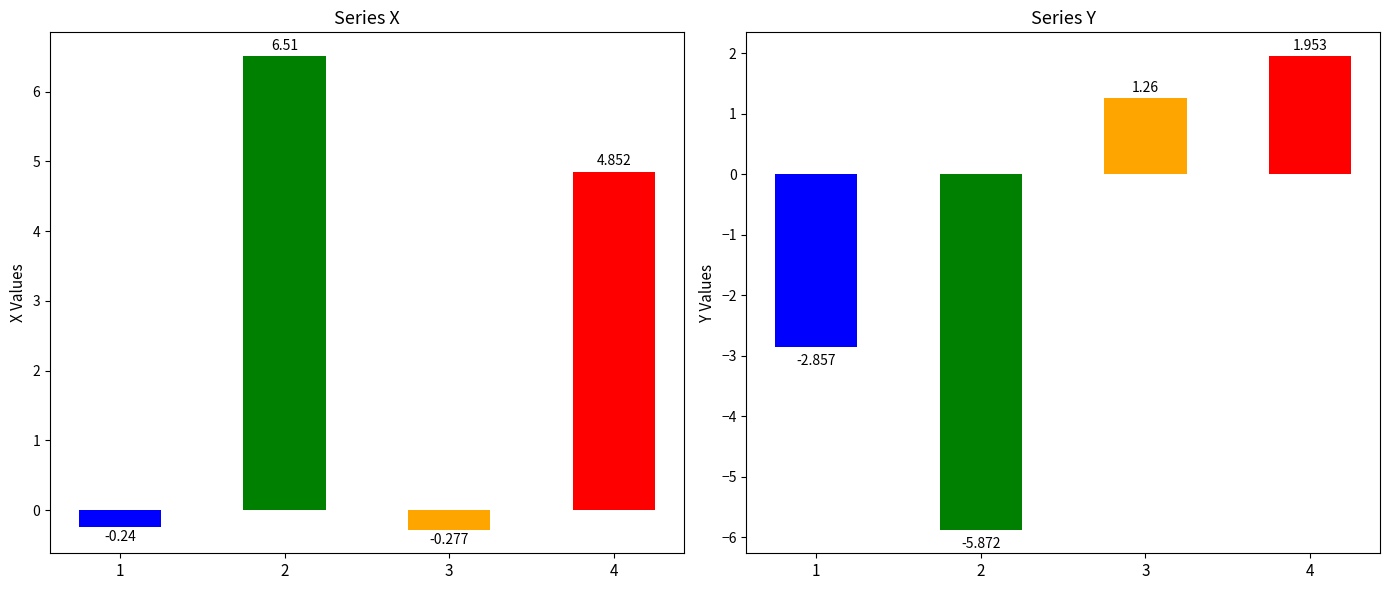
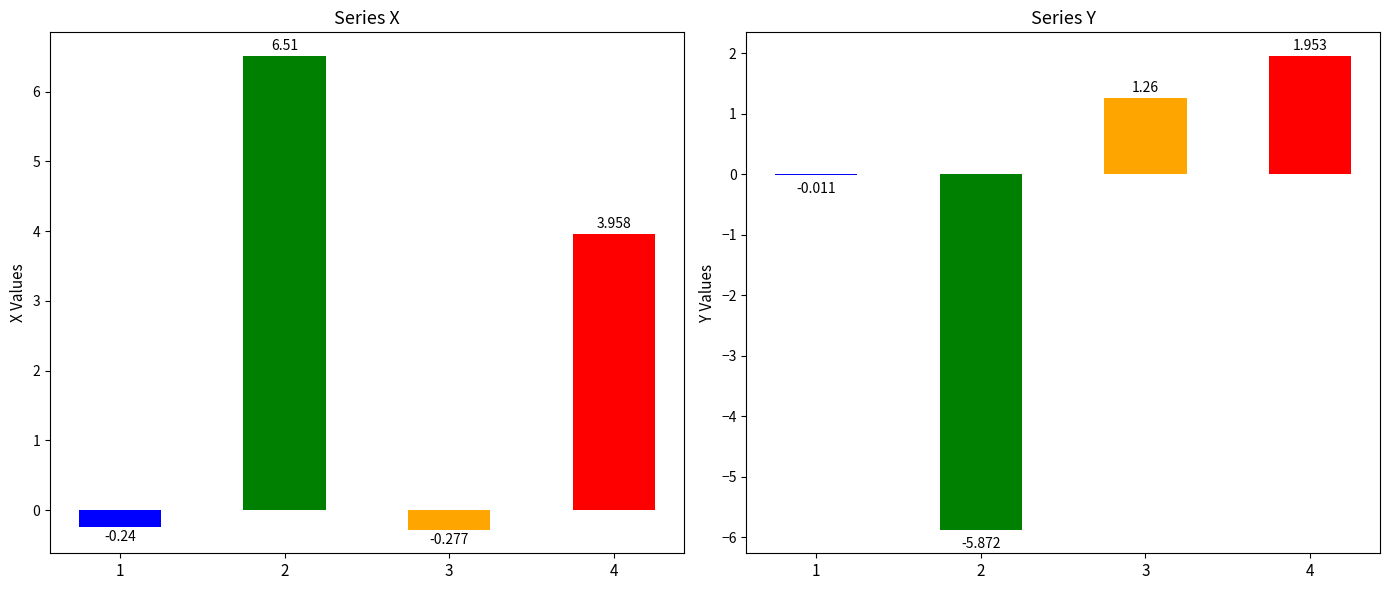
Series X, 4: 4.852 -> 3.958
Series Y, 1: -2.857 -> -0.011
